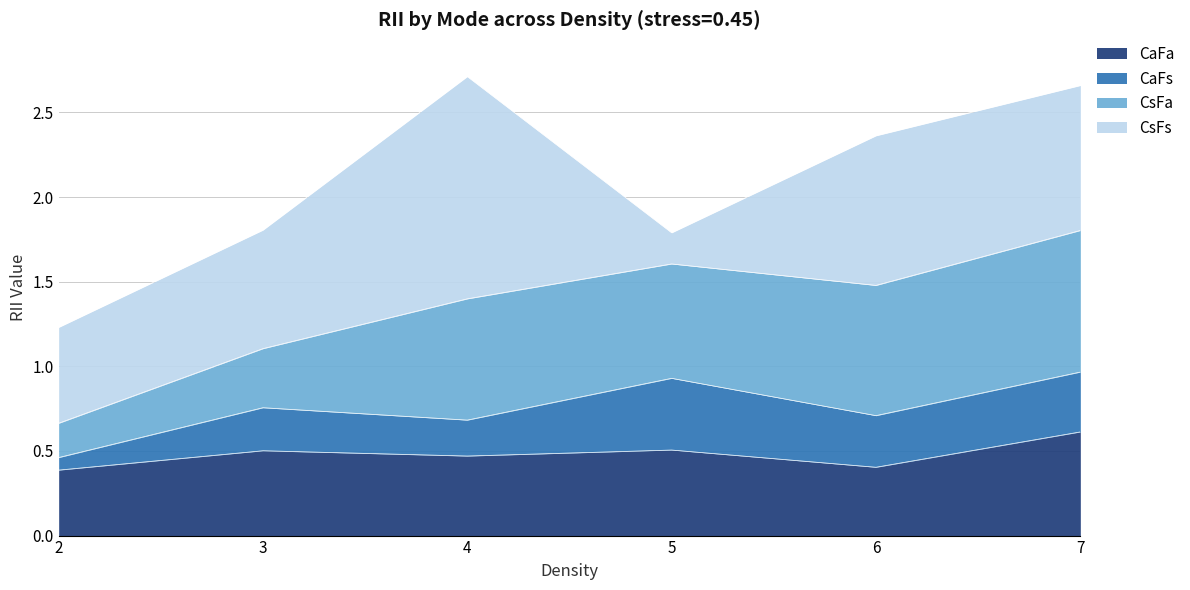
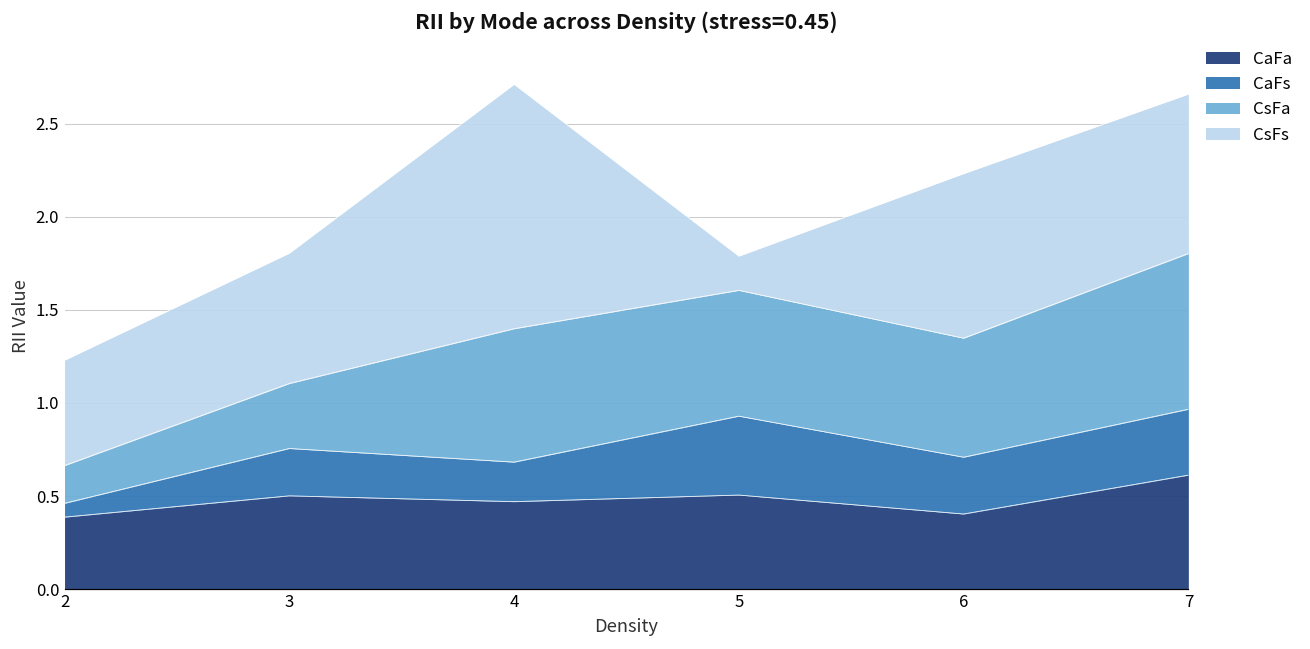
CsFa, 6: 0.77 -> 0.64
